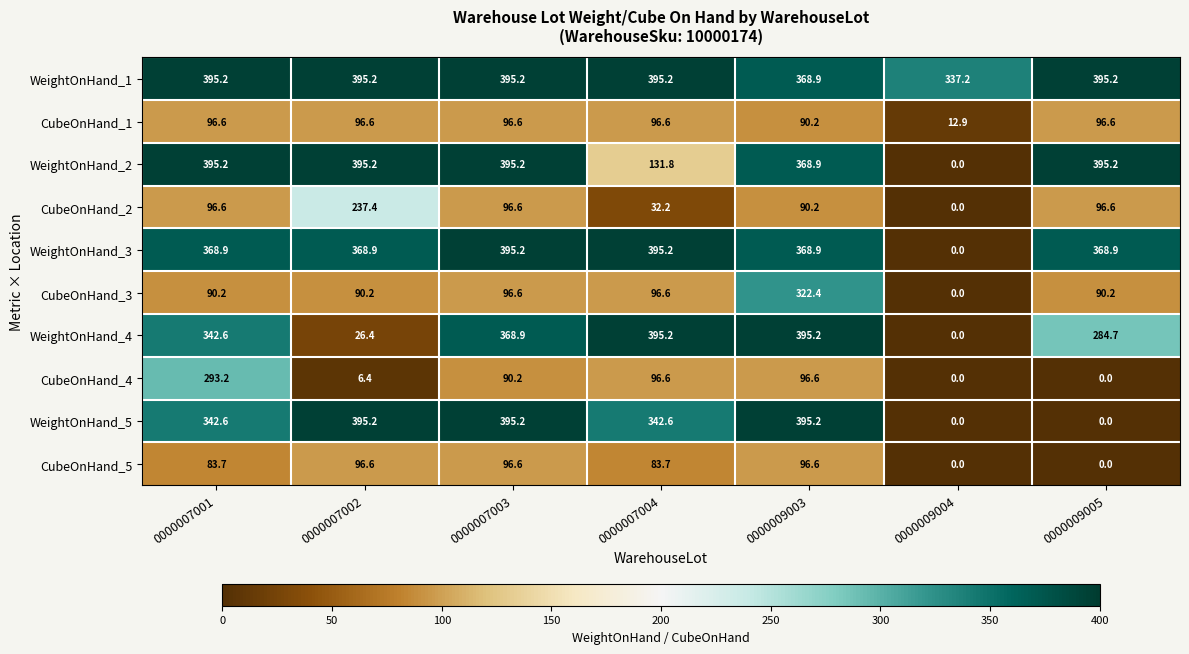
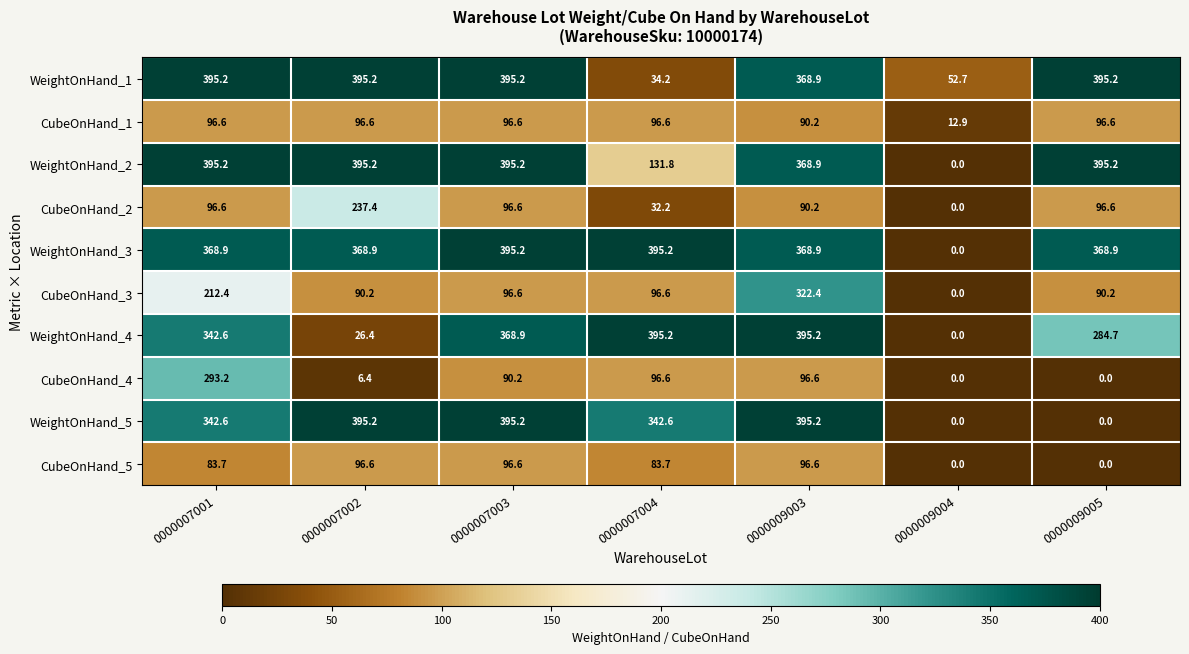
WeightOnHand_1, 0000007004: 395.2 -> 34.2
WeightOnHand_1, 0000009004: 337.2 -> 52.7
CubeOnHand_3, 0000007001: 90.2 -> 212.4
